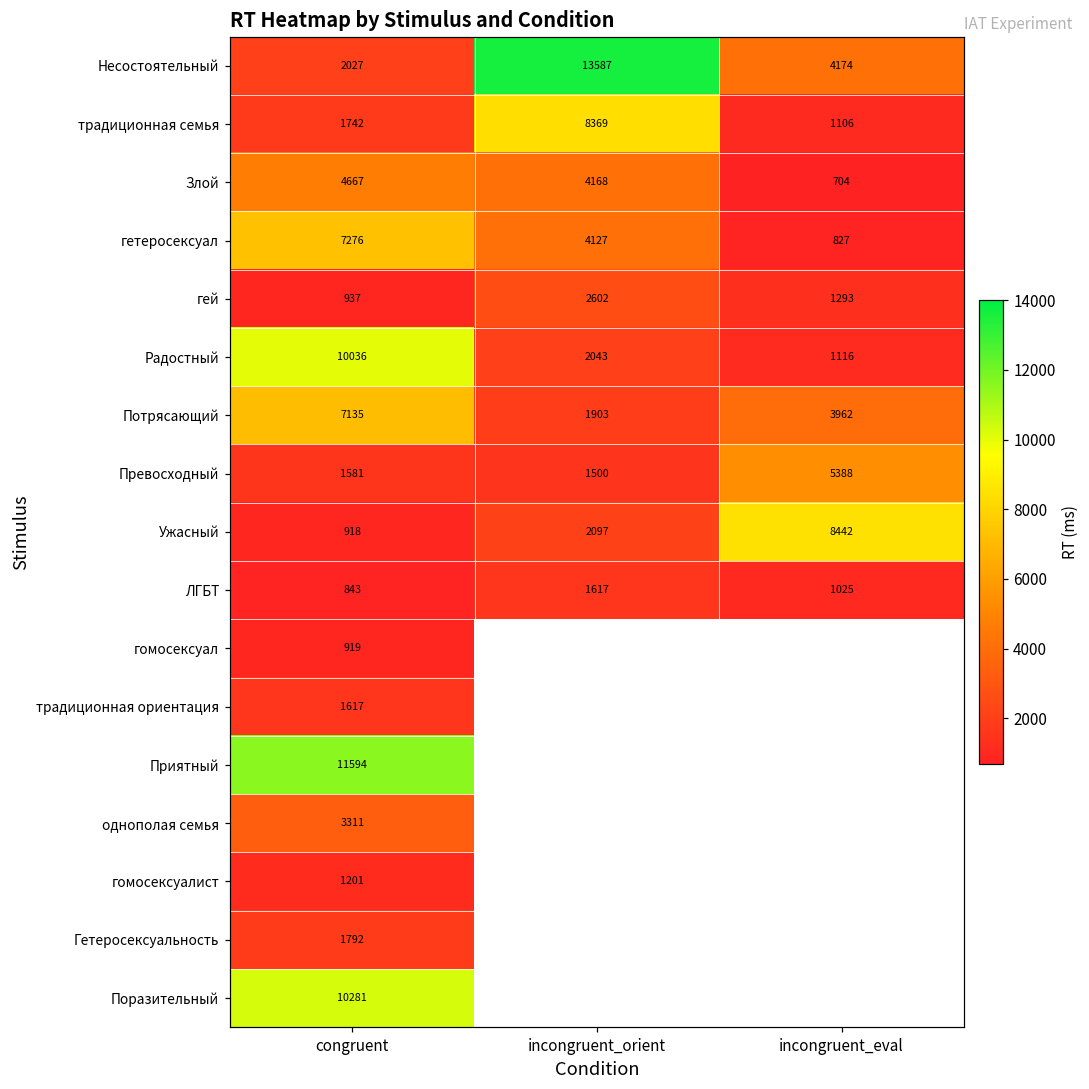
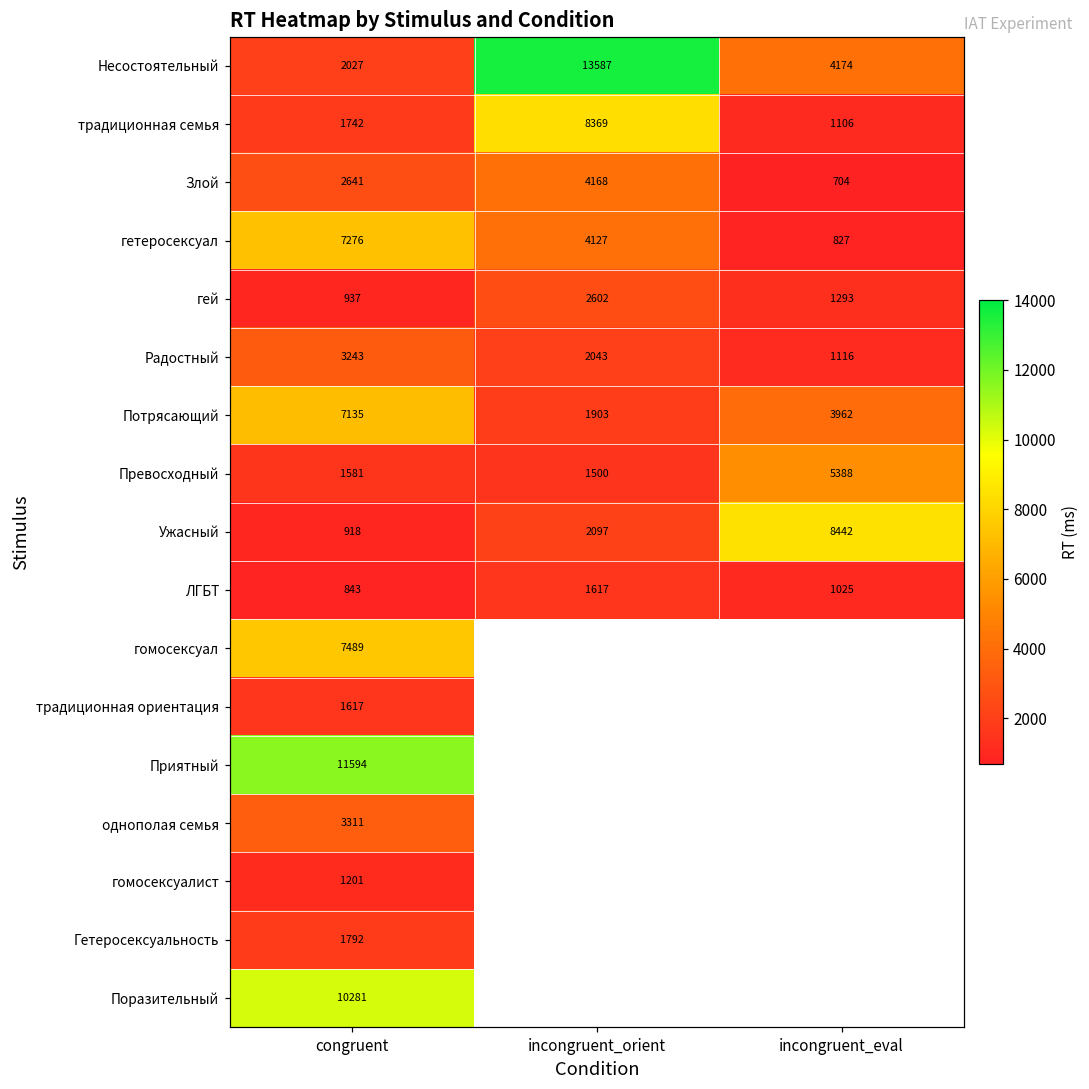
Злой, congruent: 4667 -> 2641
Радостный, congruent: 10036 -> 3243
гомосексуал, congruent: 919 -> 7489
